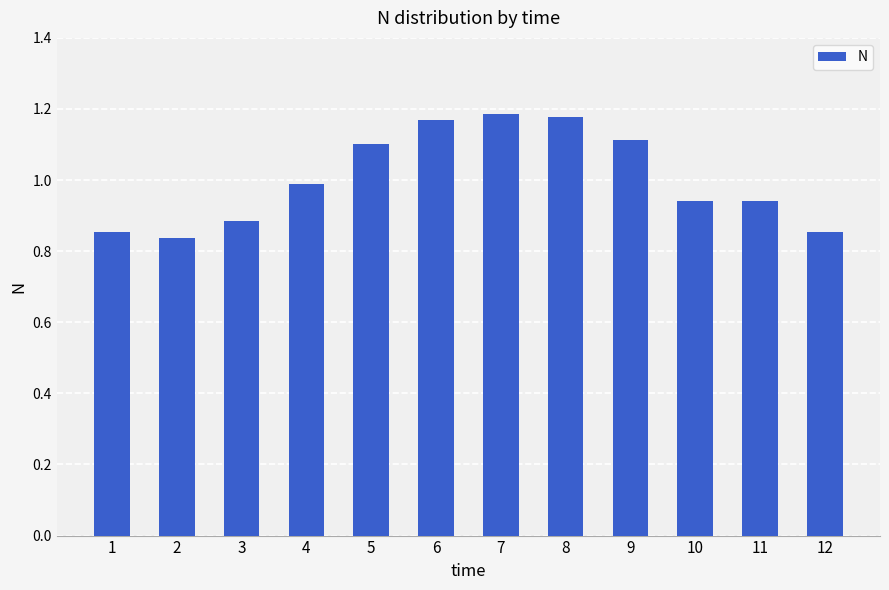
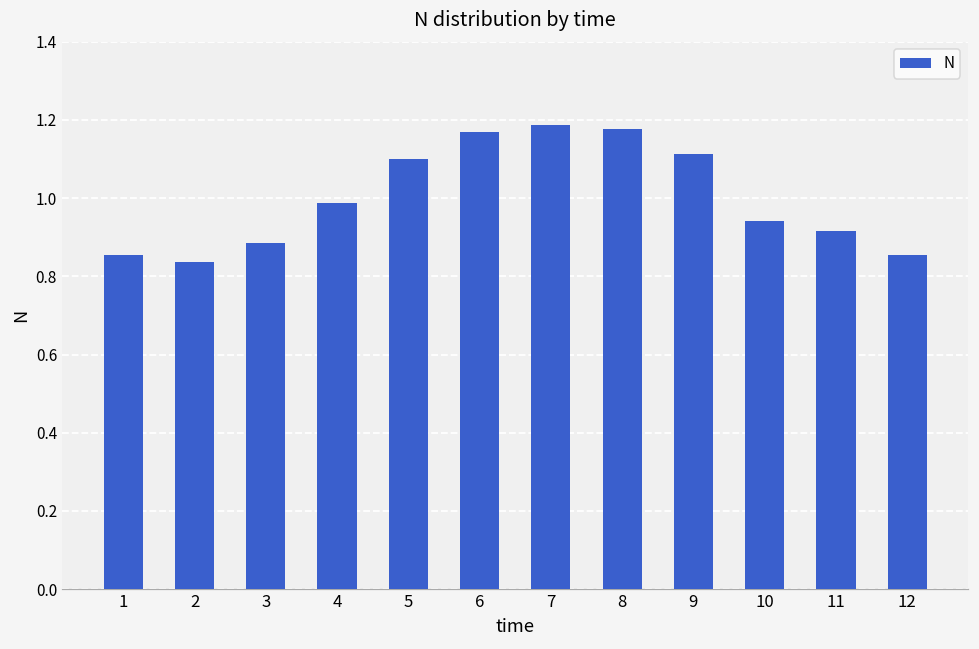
11: 0.94 -> 0.92
